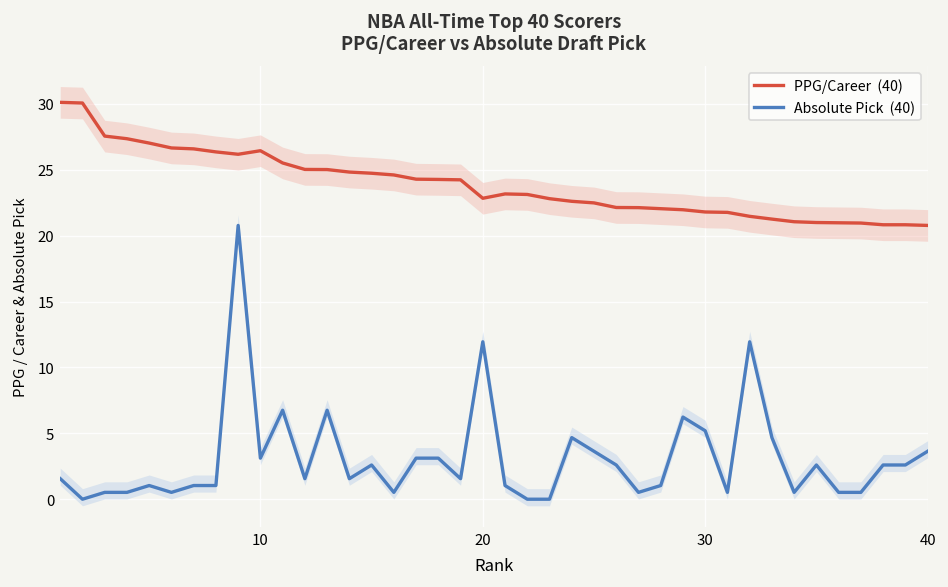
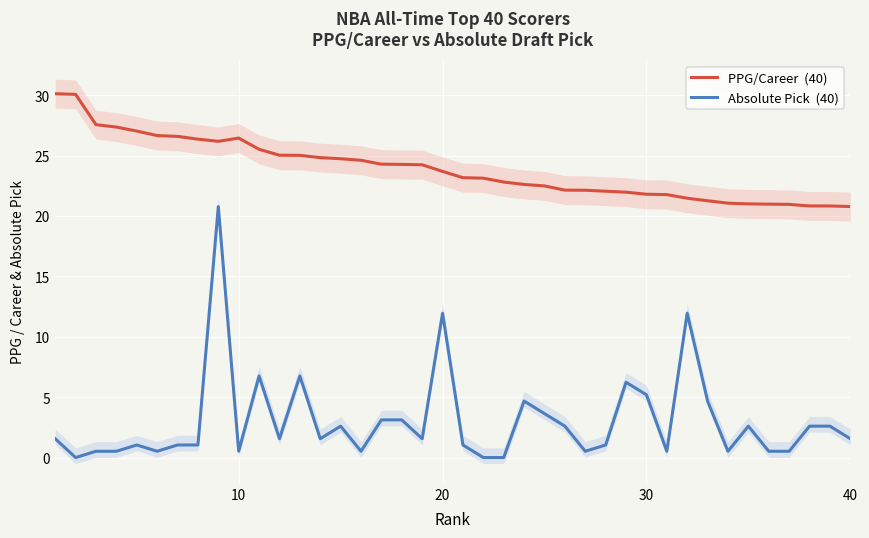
Absolute Pick (40), 10: 3.1 -> 0.5
PPG/Career (40), 20: 22.8 -> 23.7
Absolute Pick (40), 40: 3.6 -> 1.6
